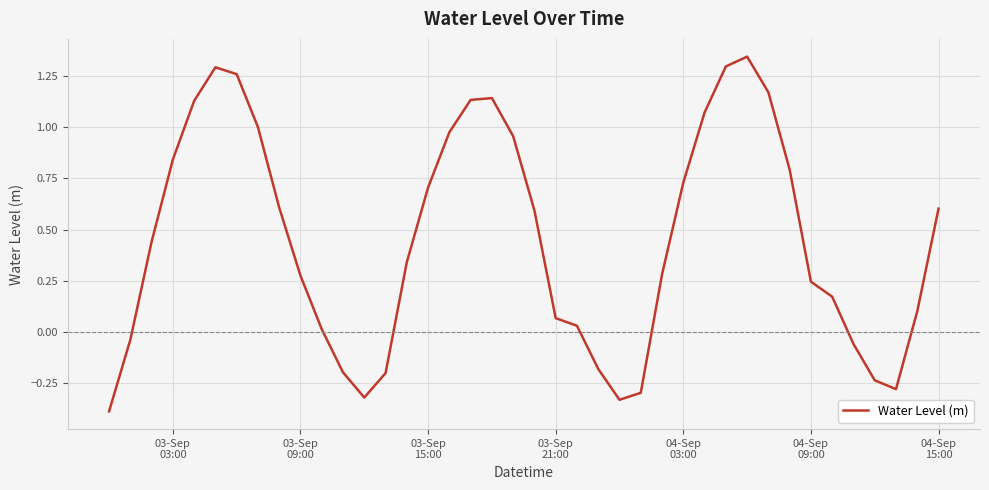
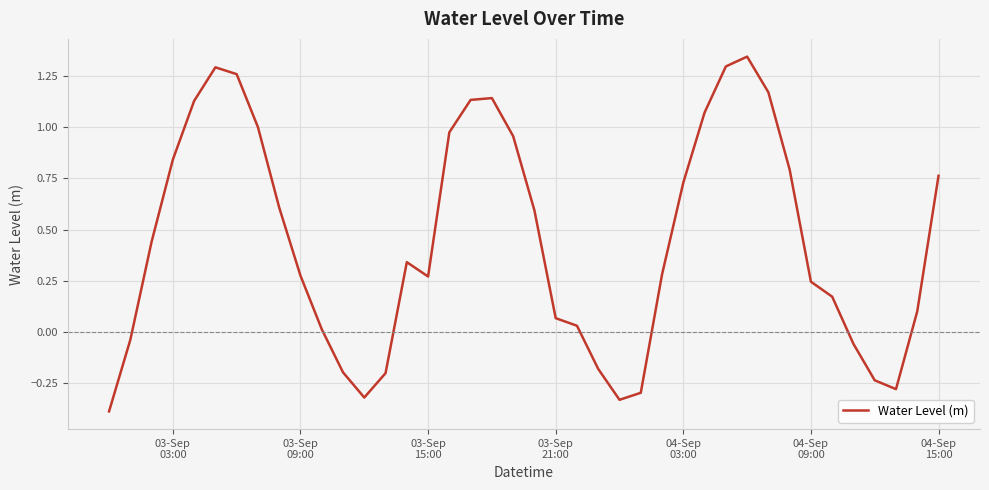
03-Sep 15:00: 0.71 -> 0.27
04-Sep 15:00: 0.60 -> 0.76
